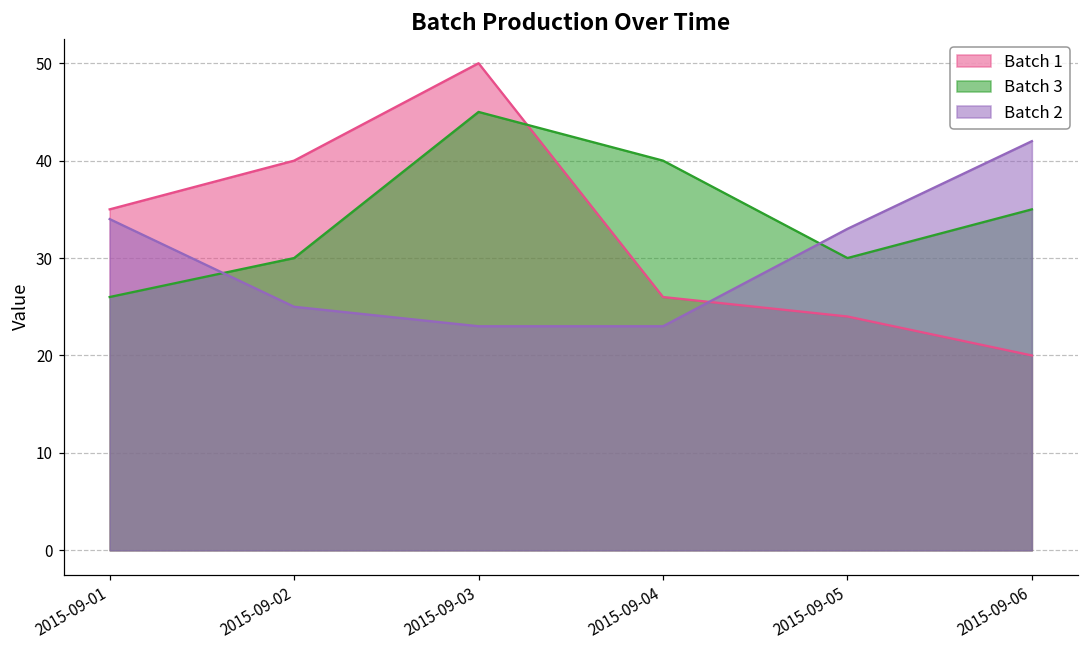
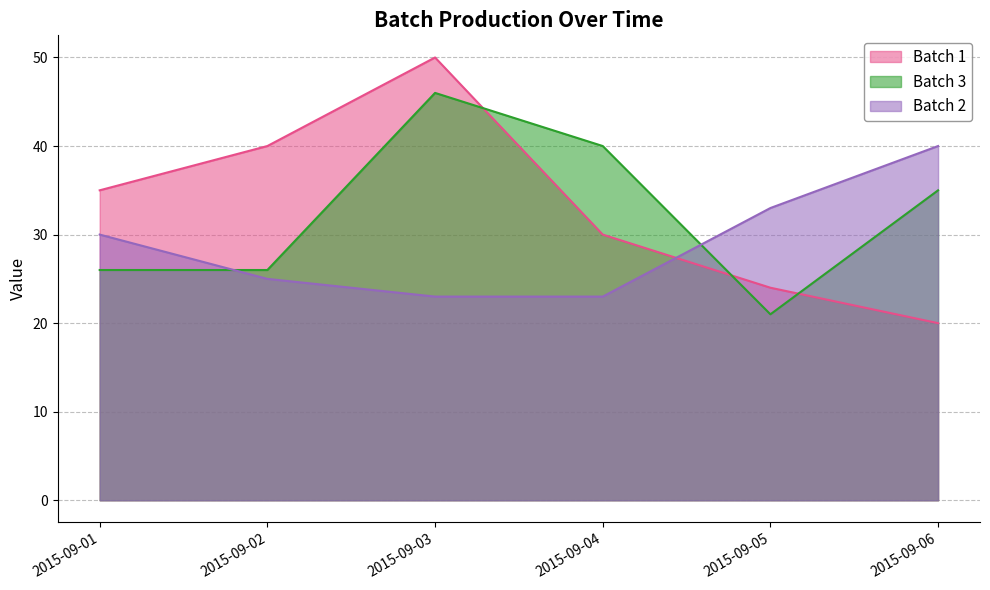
Batch 2, 2015-09-01: 34 -> 30
Batch 3, 2015-09-02: 30 -> 26
Batch 3, 2015-09-03: 45 -> 46
Batch 1, 2015-09-04: 26 -> 30
Batch 3, 2015-09-05: 30 -> 21
Batch 2, 2015-09-06: 42 -> 40
